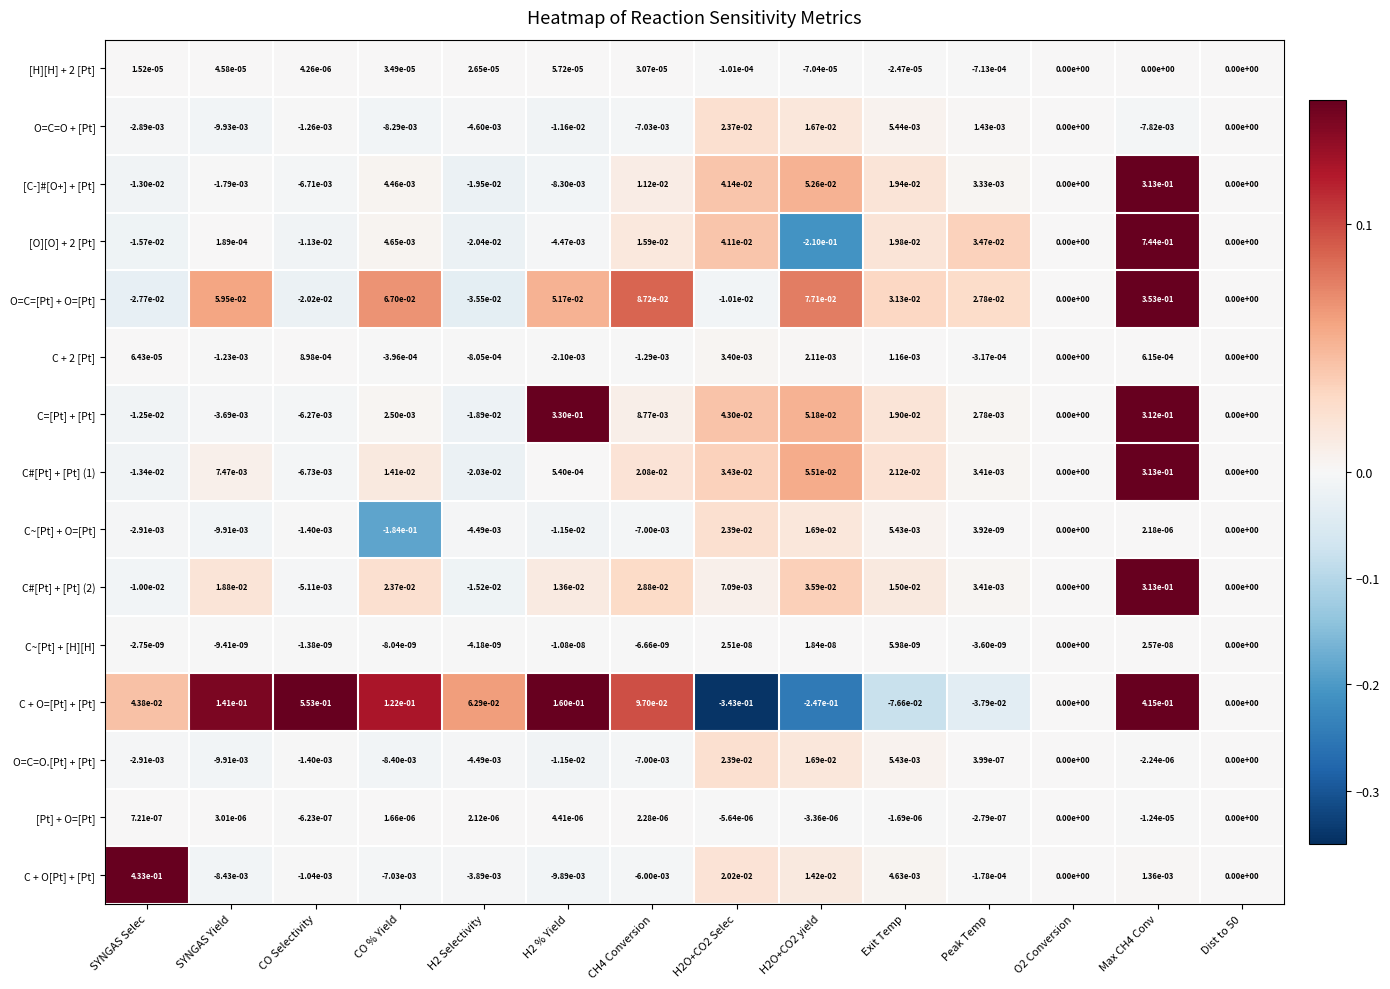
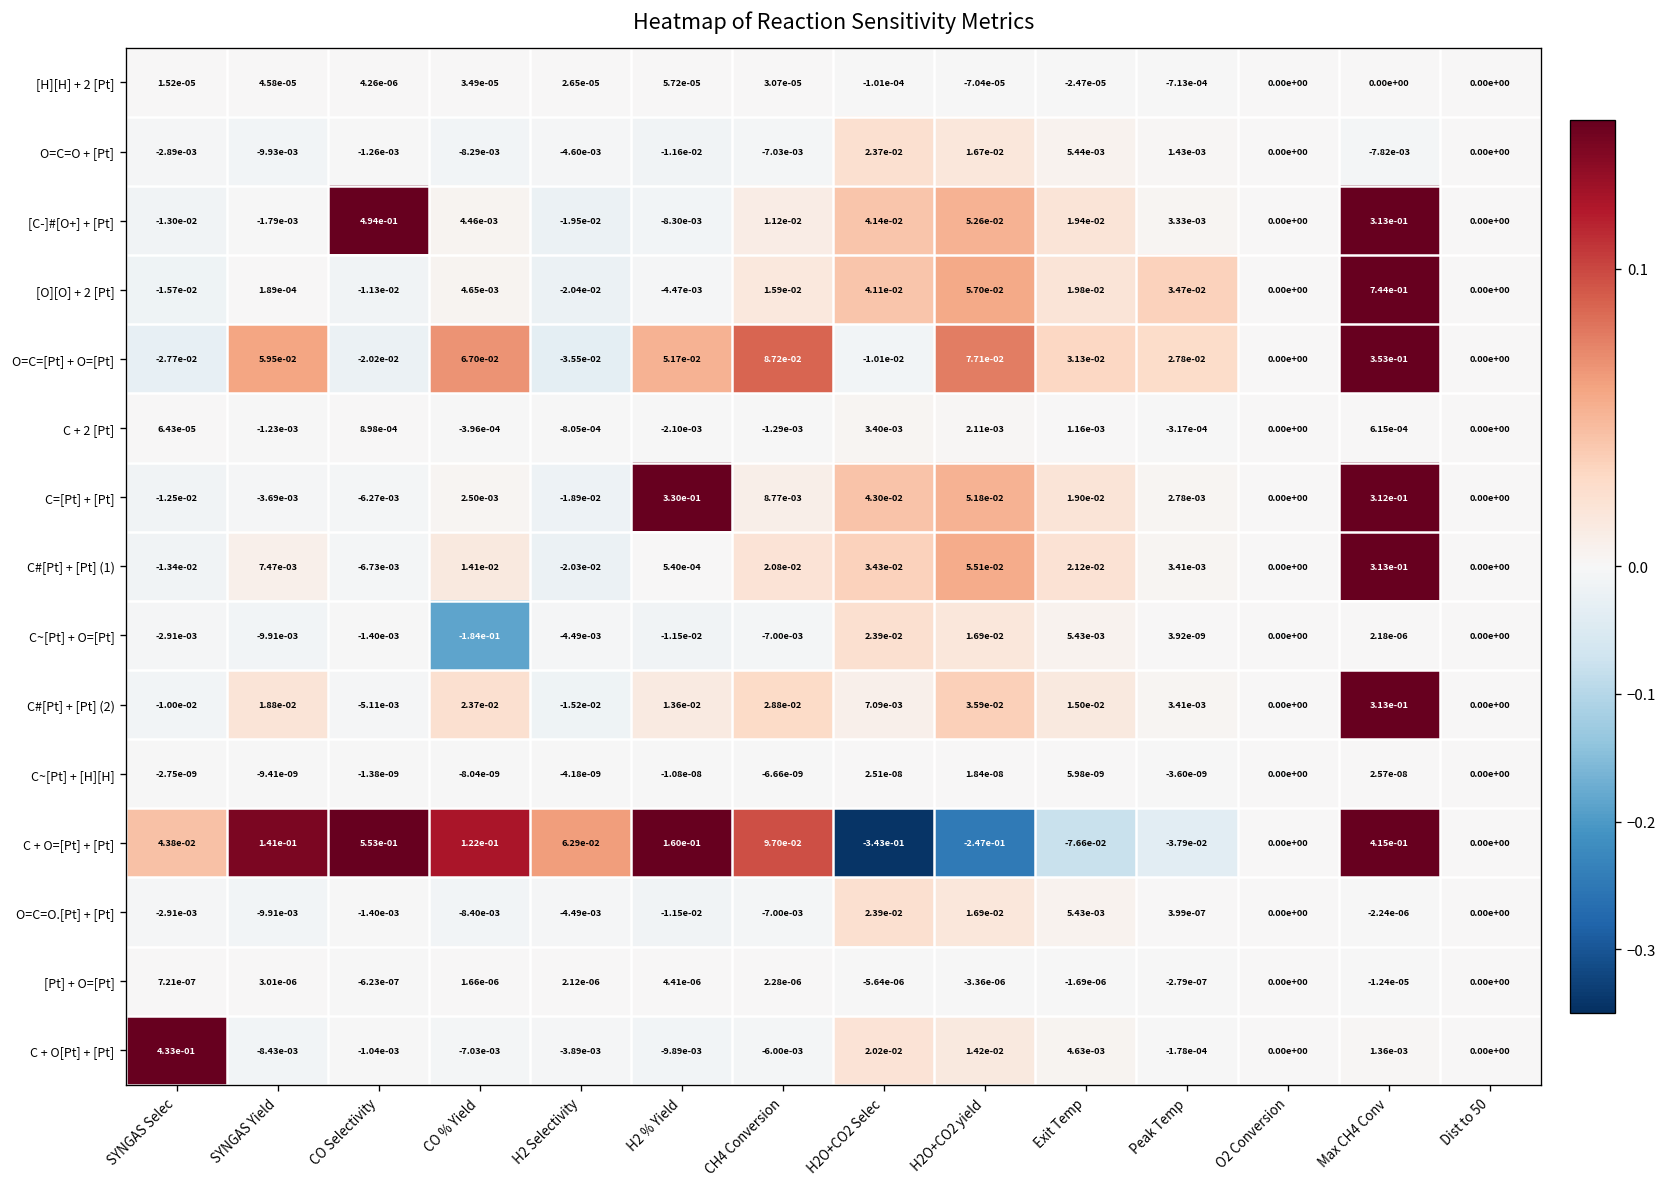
[C-]#[O+] + [Pt], CO Selectivity: -6.71e-03 -> 4.94e-01
[O][O] + 2 [Pt], H2O+CO2 yield: -2.10e-01 -> 5.70e-02
